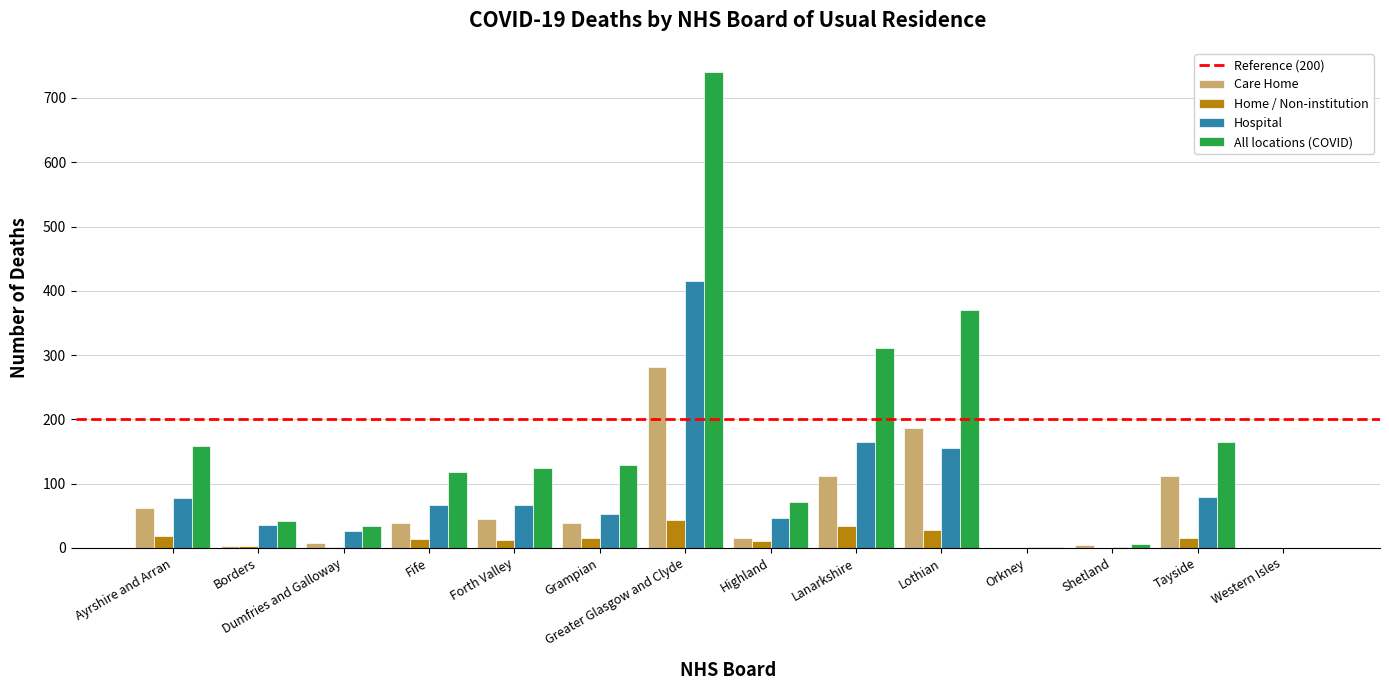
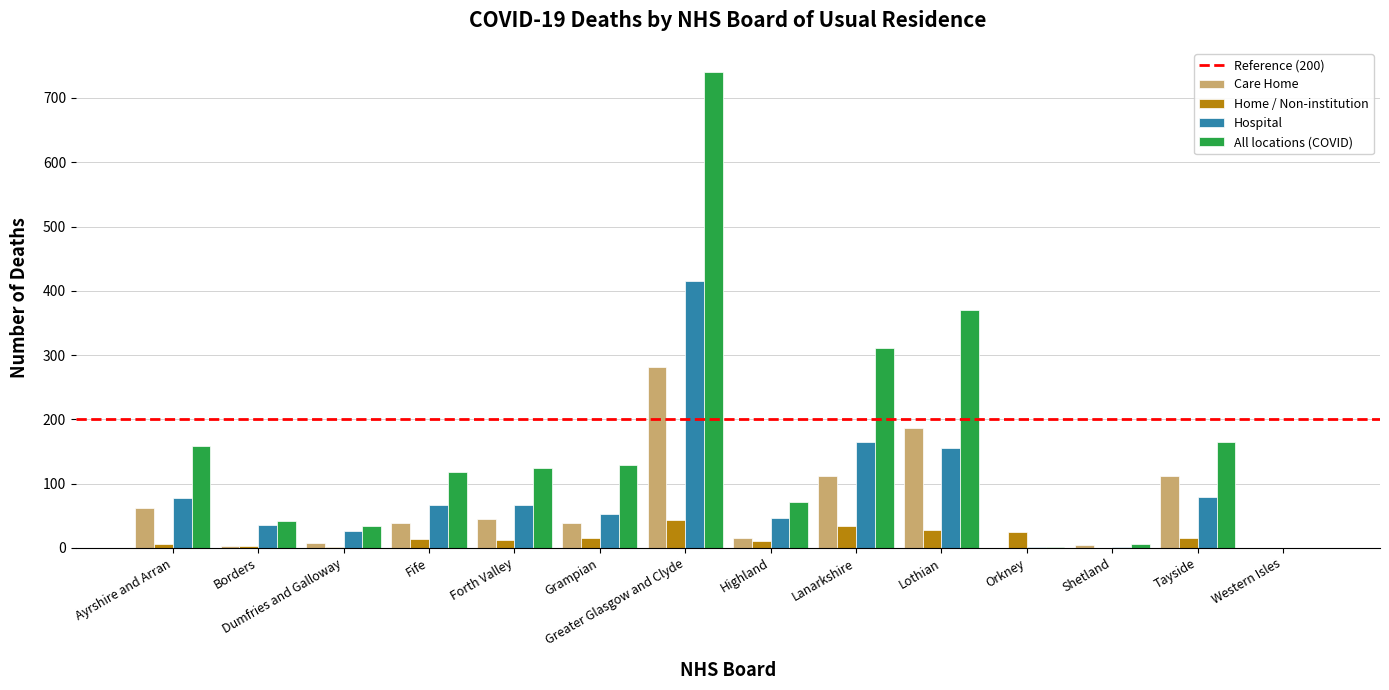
Home / Non-institution, Ayrshire and Arran: 20 -> 10
Home / Non-institution, Orkney: 0 -> 30
